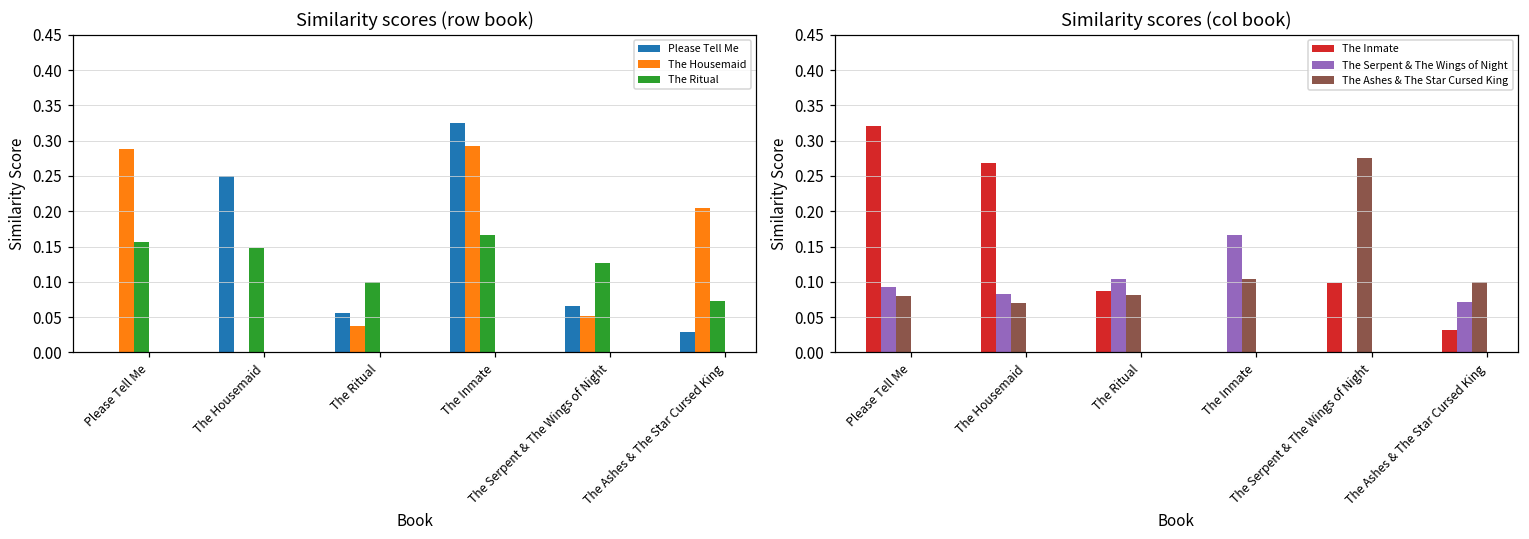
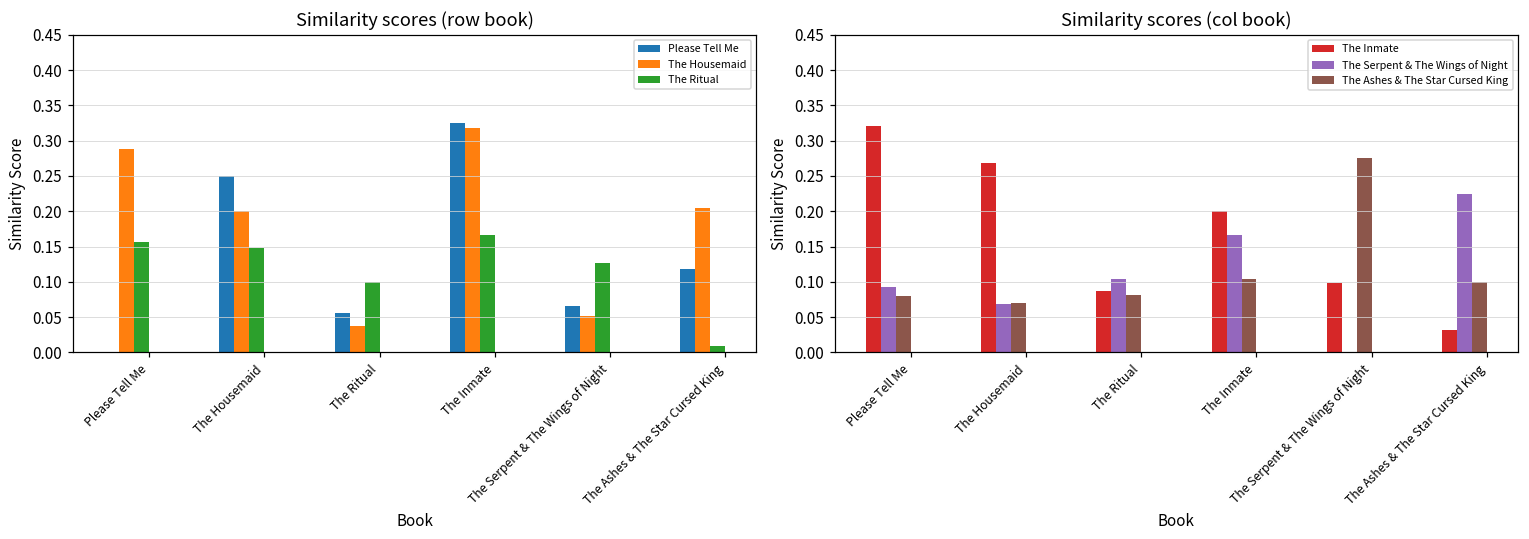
Similarity scores (row book), The Housemaid, The Housemaid: 0.0 -> 0.2
Similarity scores (row book), The Housemaid, The Inmate: 0.29 -> 0.32
Similarity scores (row book), Please Tell Me, The Ashes & The Star Cursed King: 0.03 -> 0.12
Similarity scores (row book), The Ritual, The Ashes & The Star Cursed King: 0.07 -> 0.01
Similarity scores (col book), The Serpent & The Wings of Night, The Housemaid: 0.08 -> 0.07
Similarity scores (col book), The Inmate, The Inmate: 0.0 -> 0.2
Similarity scores (col book), The Serpent & The Wings of Night, The Ashes & The Star Cursed King: 0.07 -> 0.23
